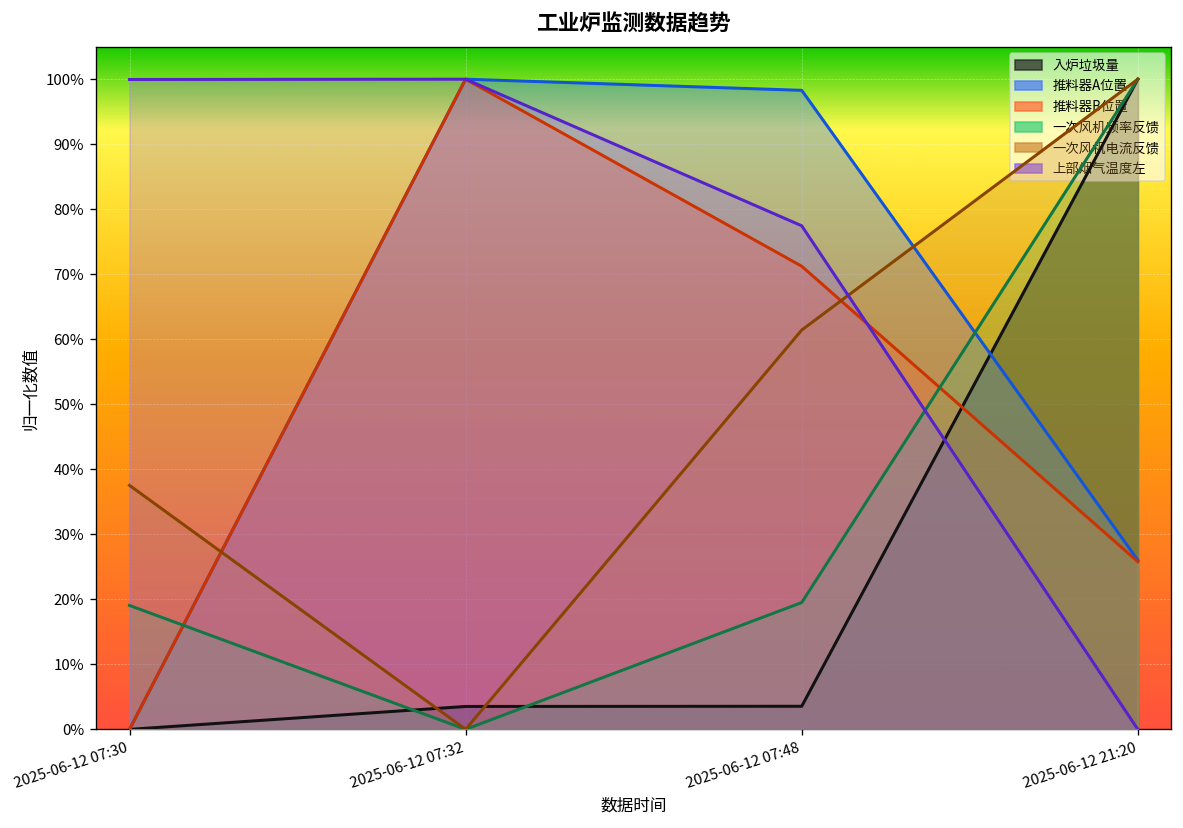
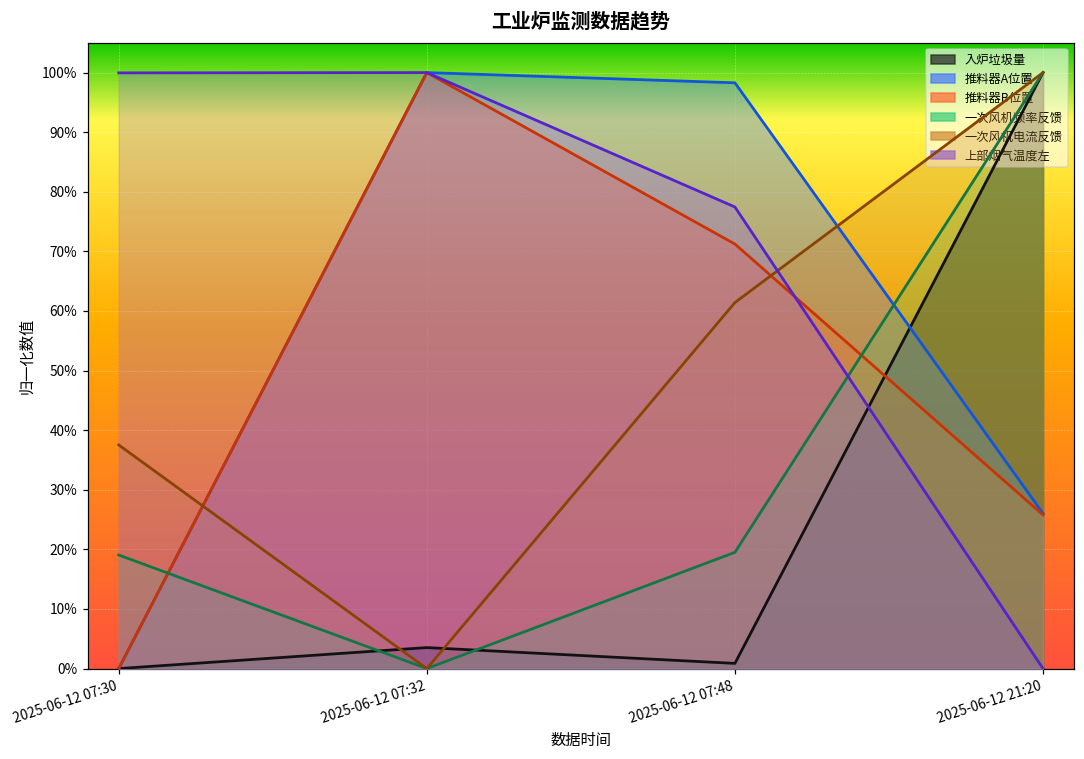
入炉垃圾量, 2025-06-12 07:48: 4% -> 1%
